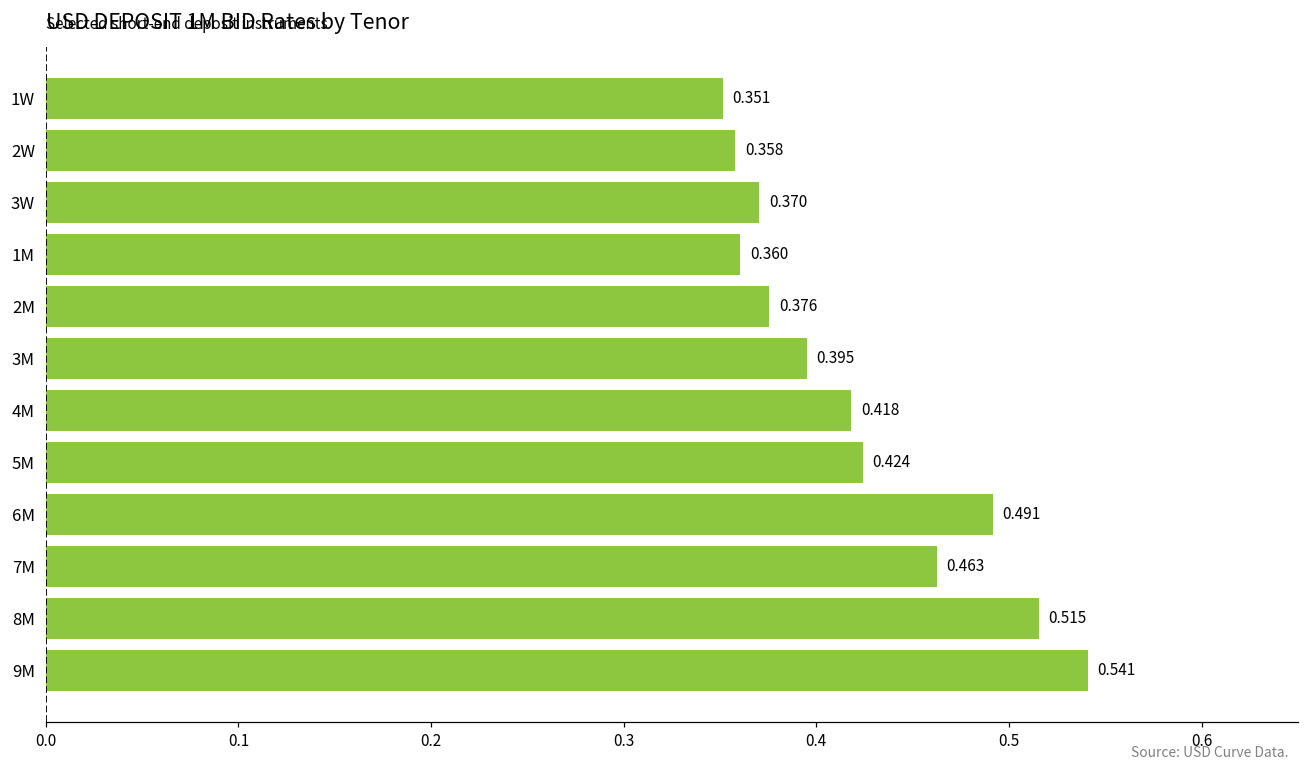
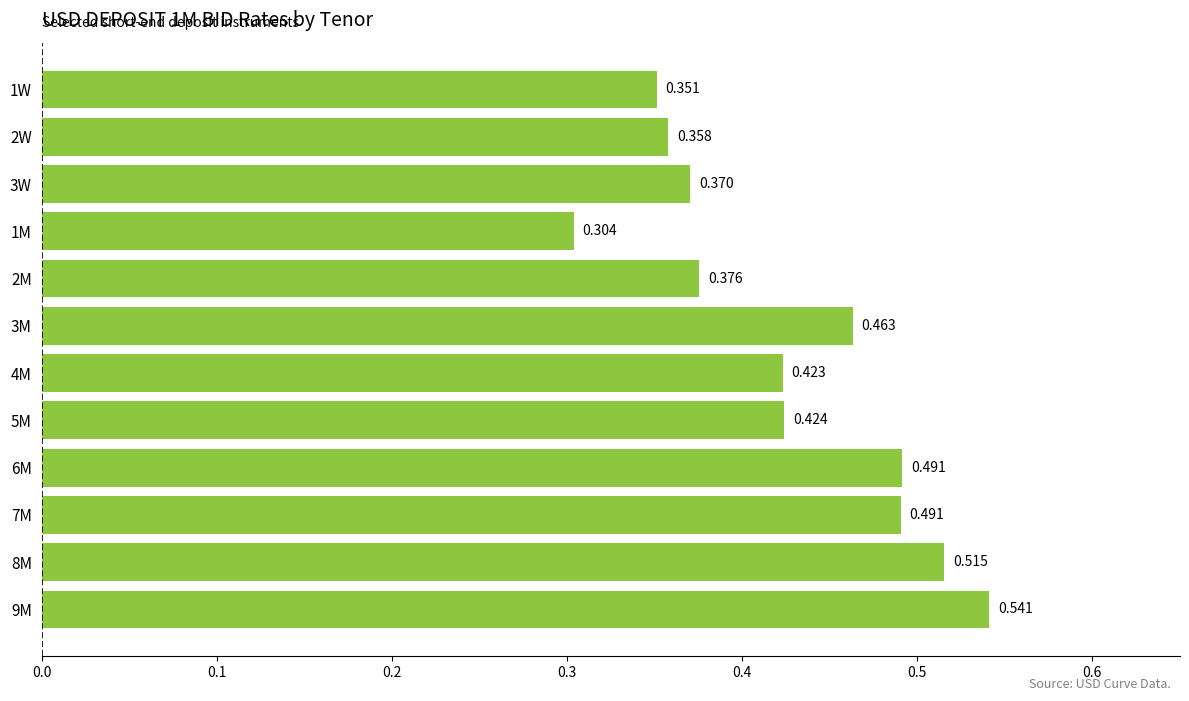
1M: 0.360 -> 0.304
3M: 0.395 -> 0.463
4M: 0.418 -> 0.423
7M: 0.463 -> 0.491
